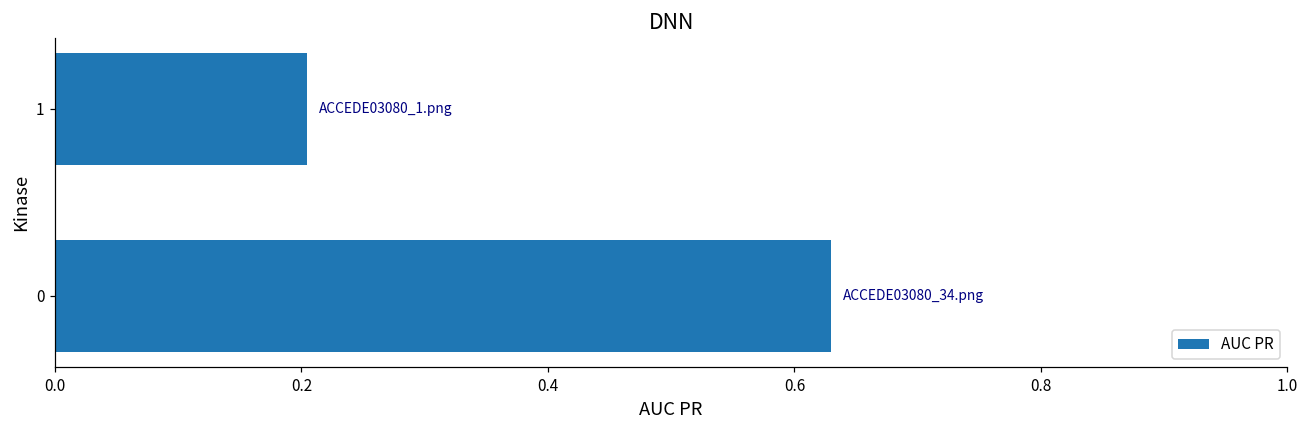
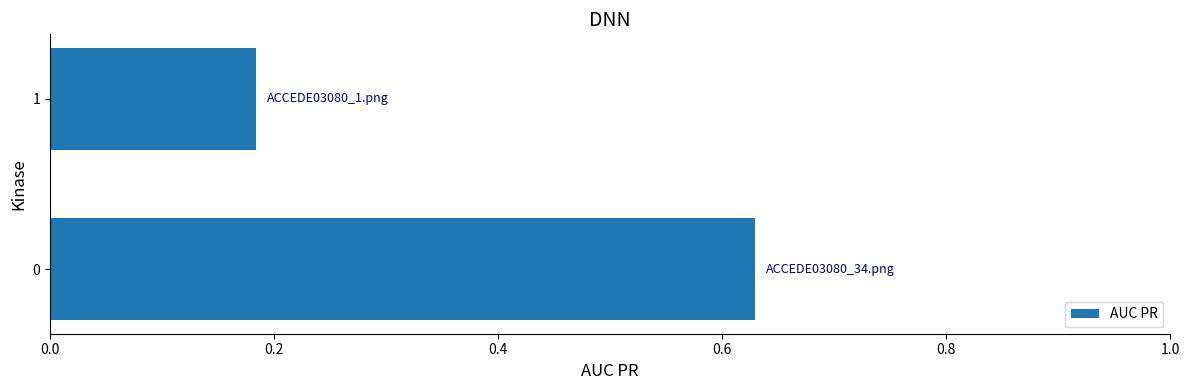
1: 0.204 -> 0.184
